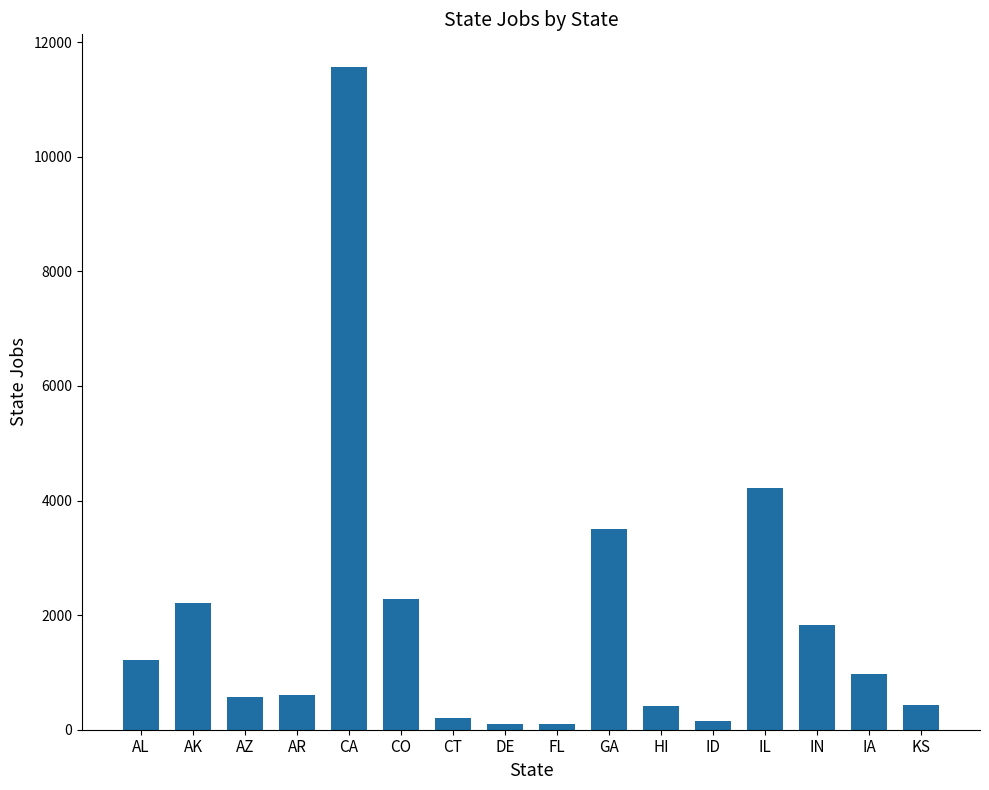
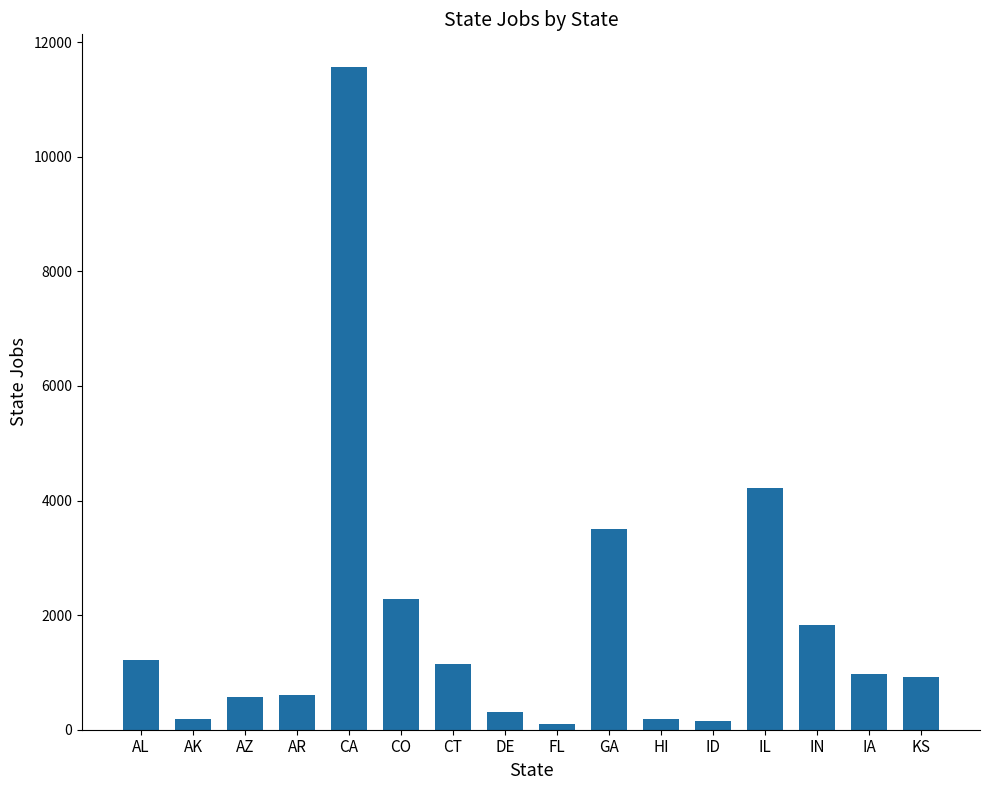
AK: 2200 -> 200
CT: 200 -> 1100
DE: 100 -> 300
HI: 400 -> 200
KS: 400 -> 900
